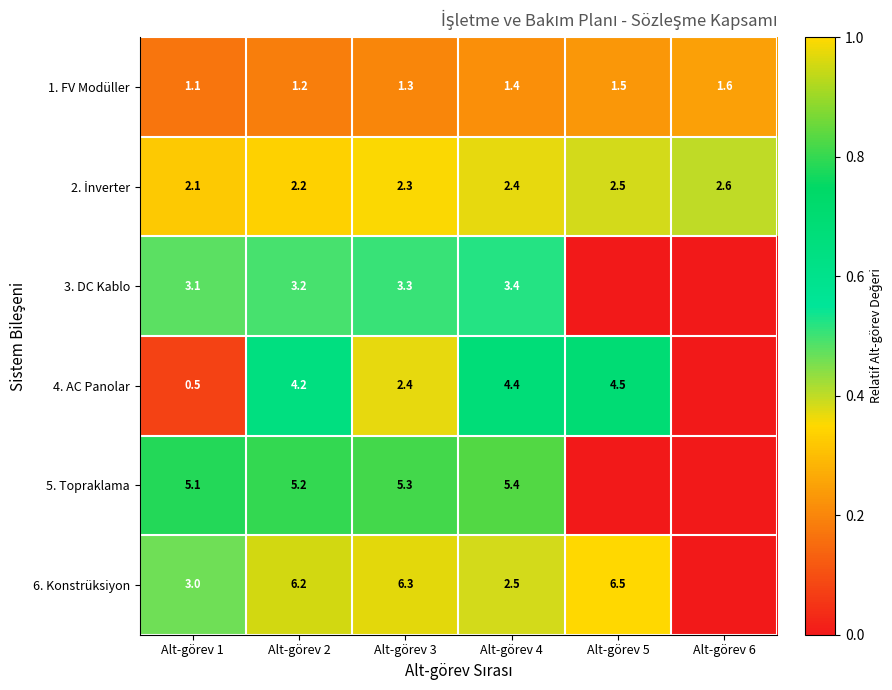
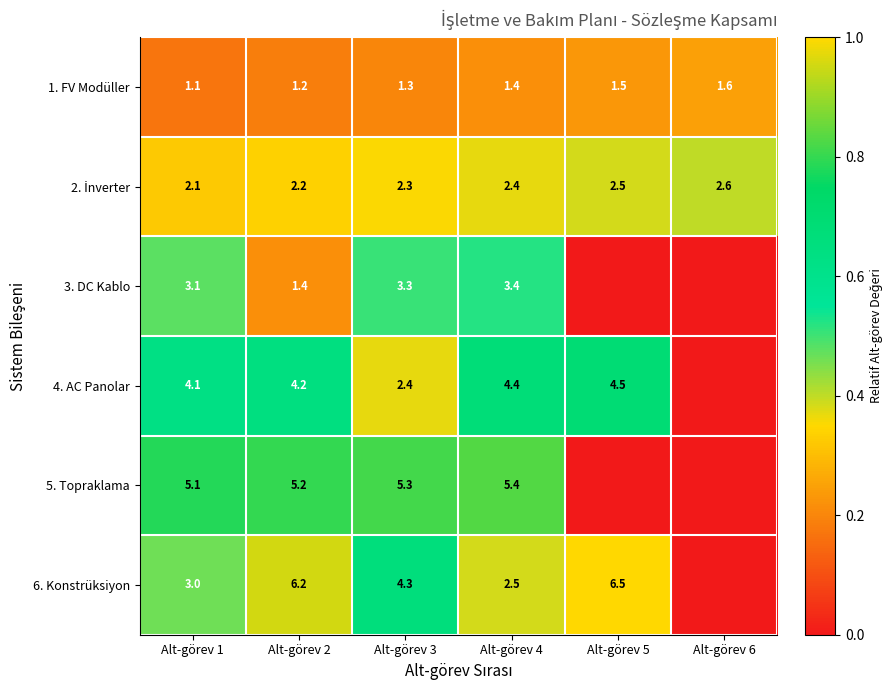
3. DC Kablo, Alt-görev 2: 3.2 -> 1.4
4. AC Panolar, Alt-görev 1: 0.5 -> 4.1
6. Konstrüksiyon, Alt-görev 3: 6.3 -> 4.3
